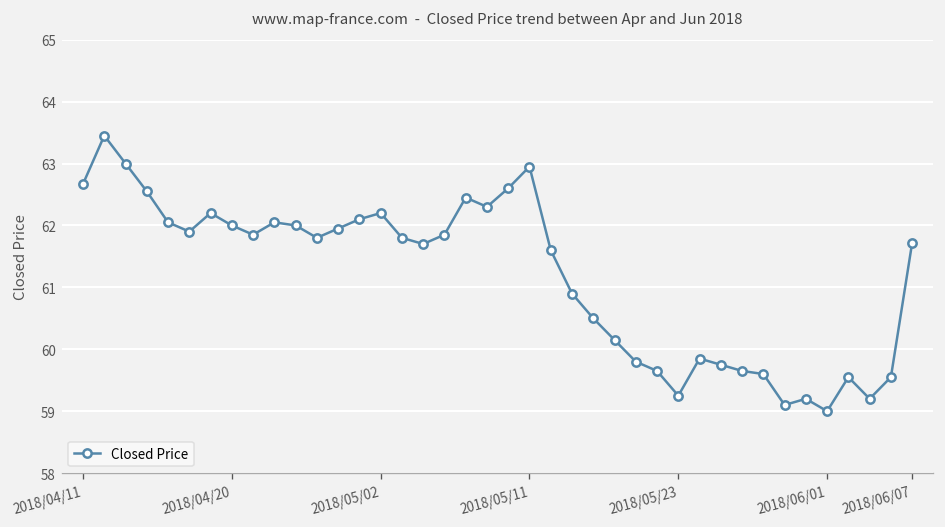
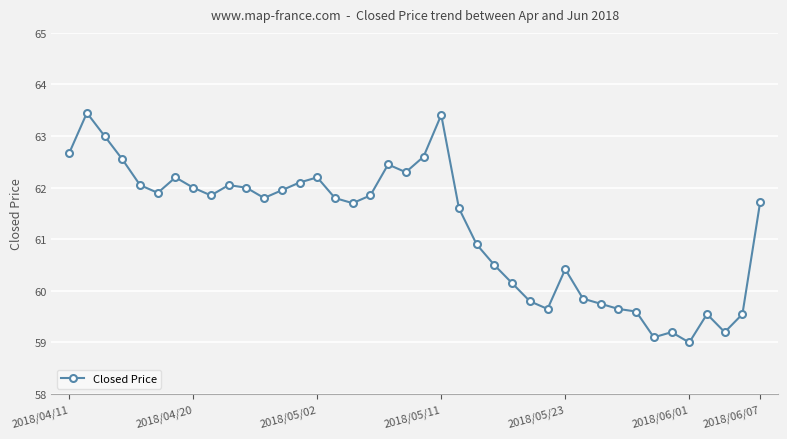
2018/05/11: 63.0 -> 63.4
2018/05/23: 59.3 -> 60.4
